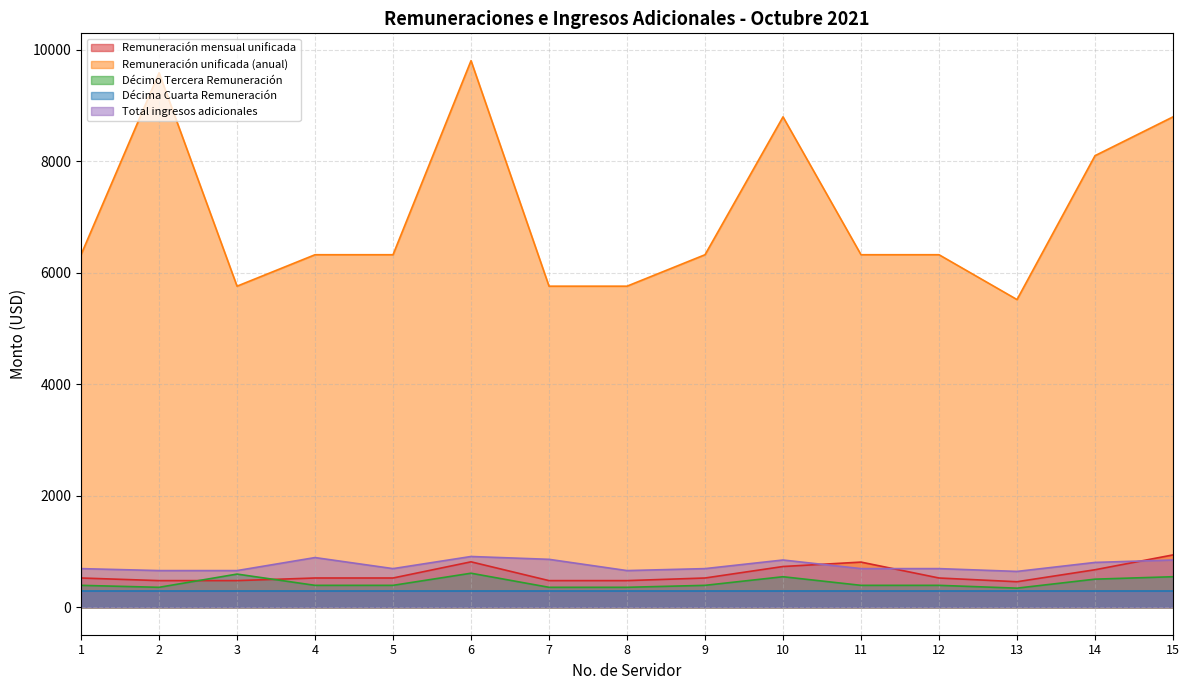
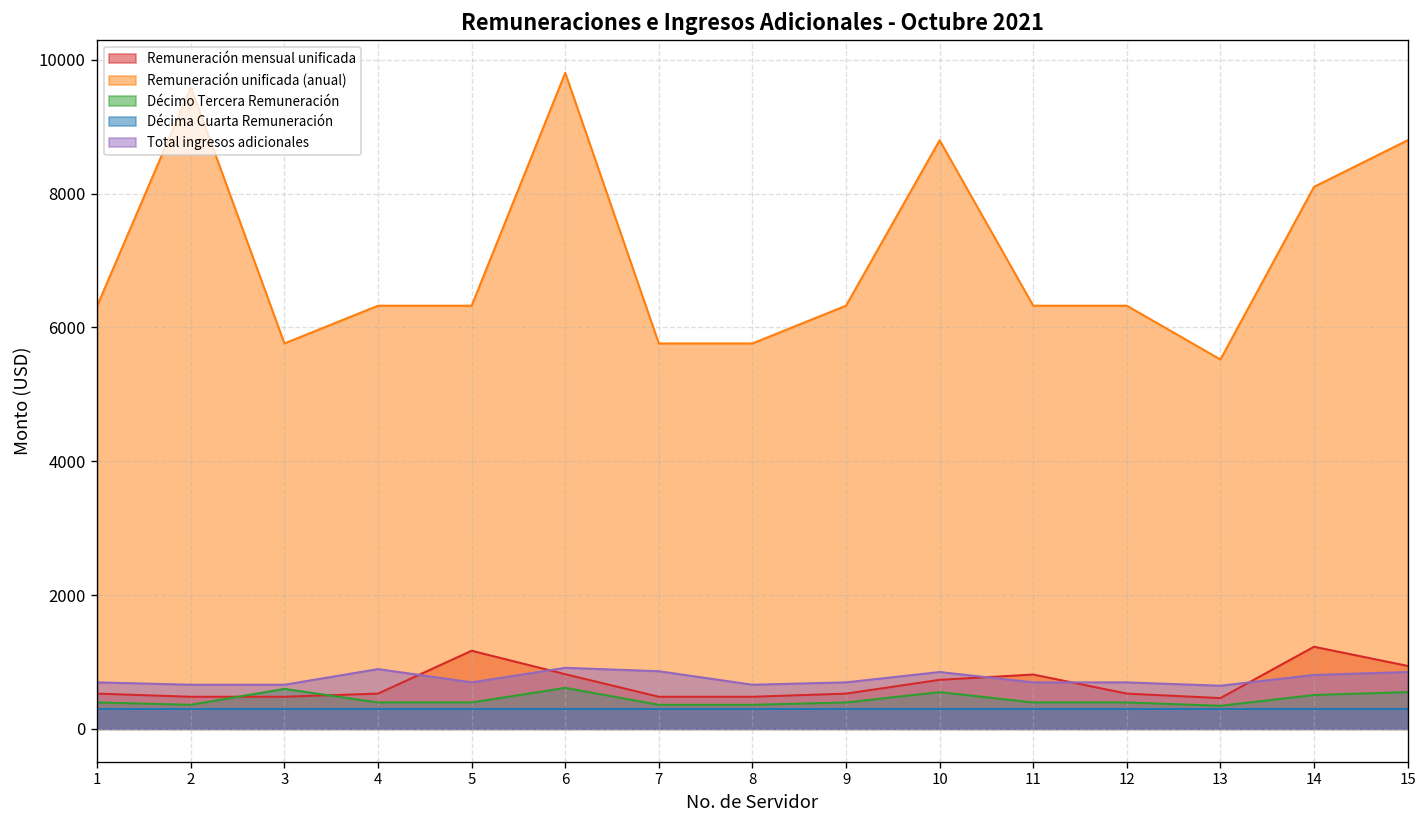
Remuneración mensual unificada, 5: 500 -> 1200
Remuneración mensual unificada, 14: 700 -> 1200
